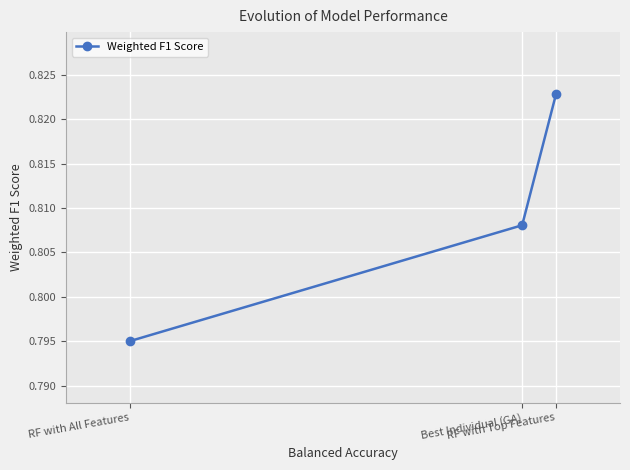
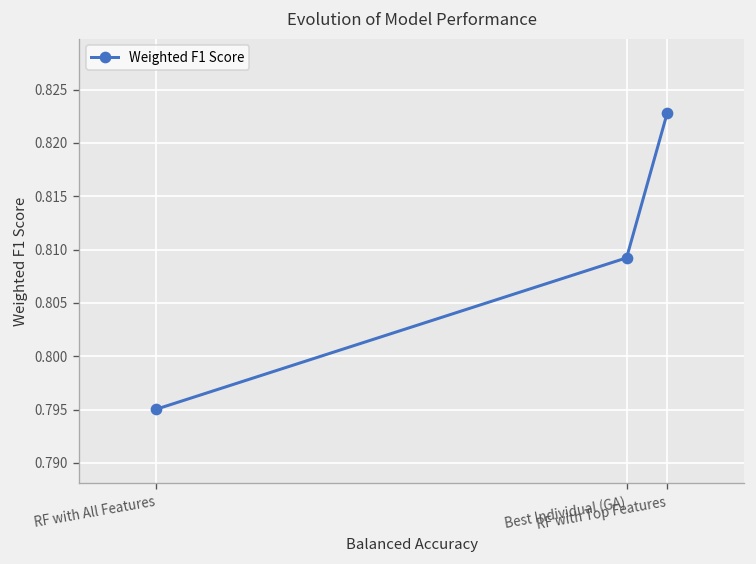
Best Individual (GA): 0.808 -> 0.809
